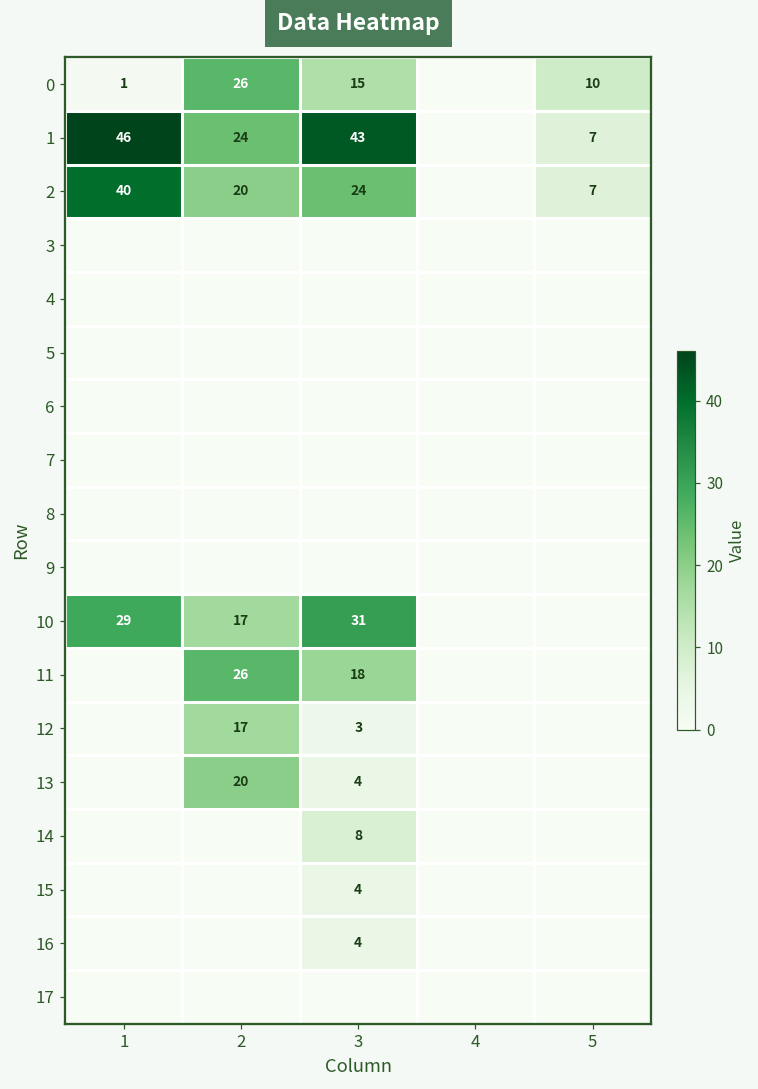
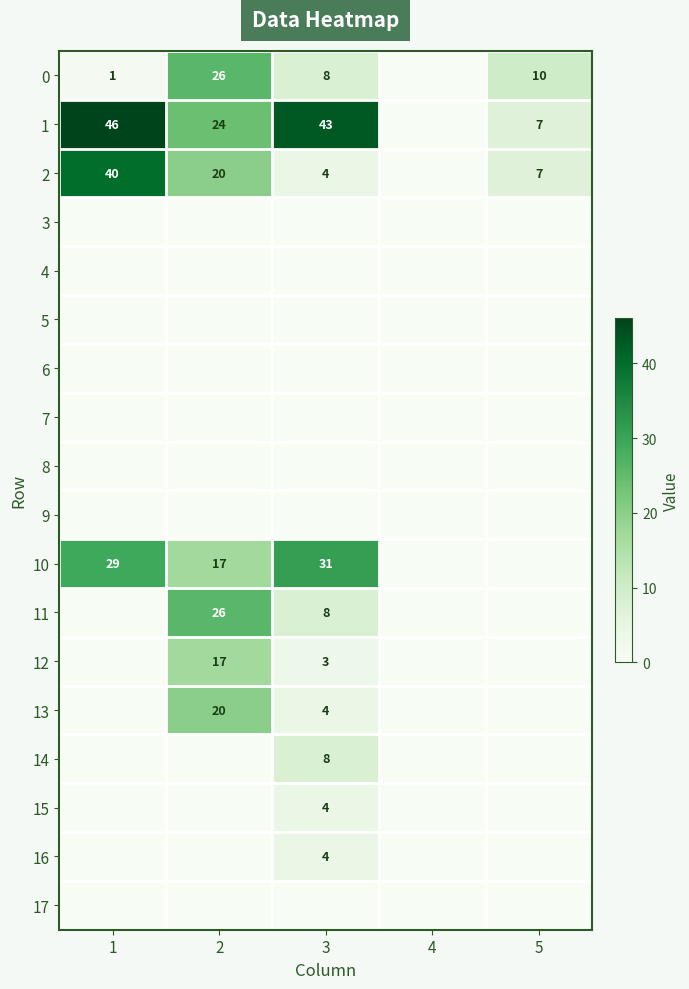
0, 3: 15 -> 8
2, 3: 24 -> 4
11, 3: 18 -> 8
